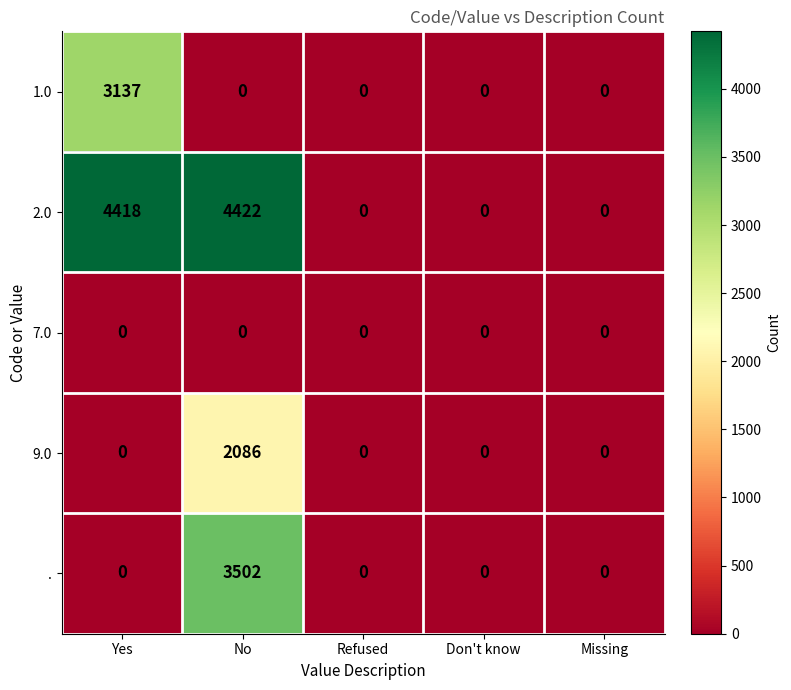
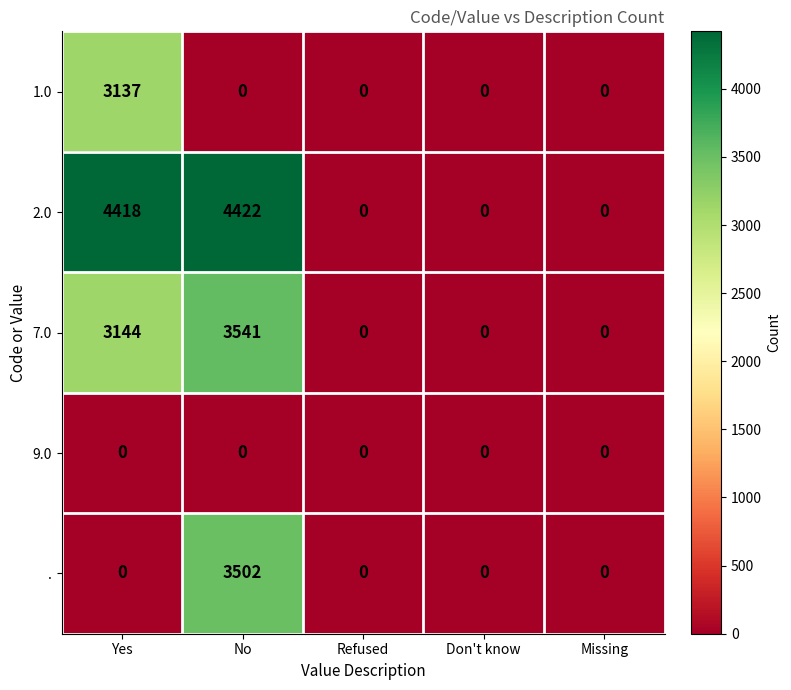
7.0, Yes: 0 -> 3144
7.0, No: 0 -> 3541
9.0, No: 2086 -> 0
